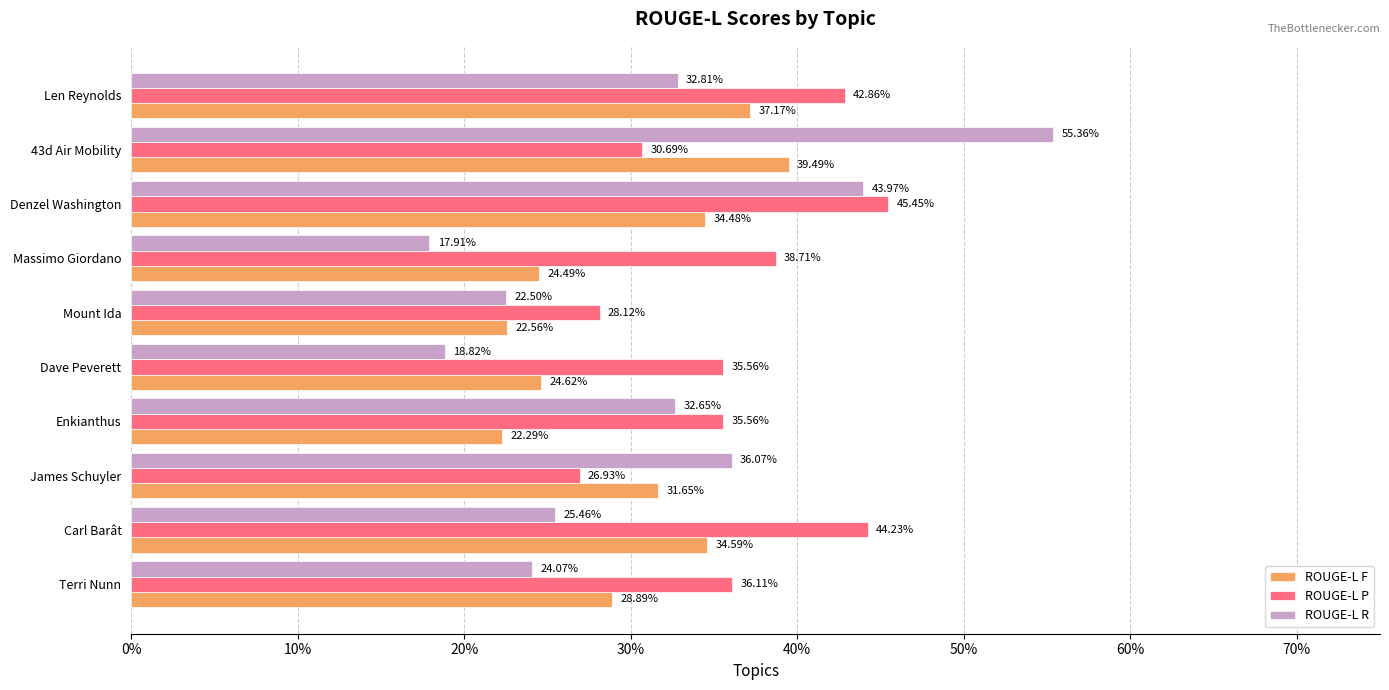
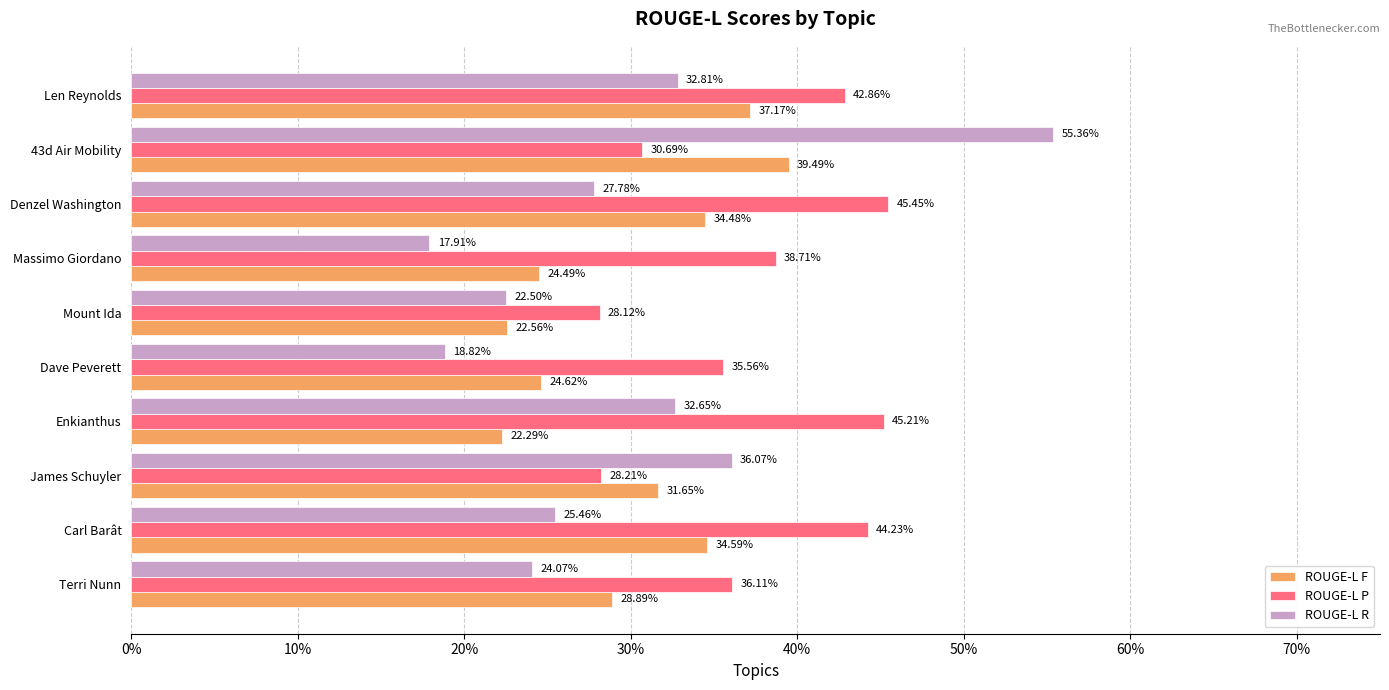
ROUGE-L R, Denzel Washington: 43.97% -> 27.78%
ROUGE-L P, Enkianthus: 35.56% -> 45.21%
ROUGE-L P, James Schuyler: 26.93% -> 28.21%
